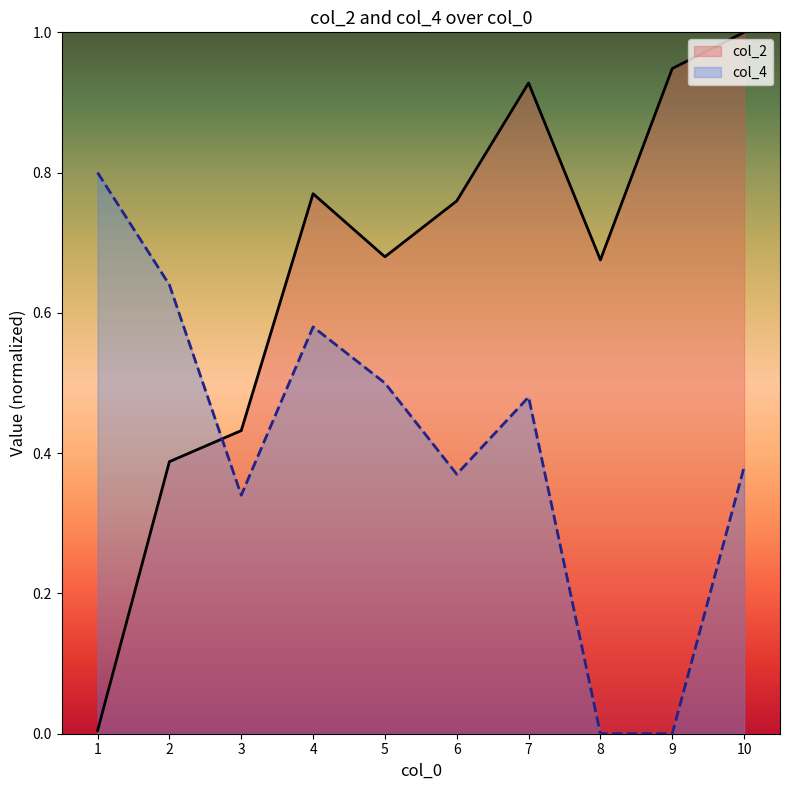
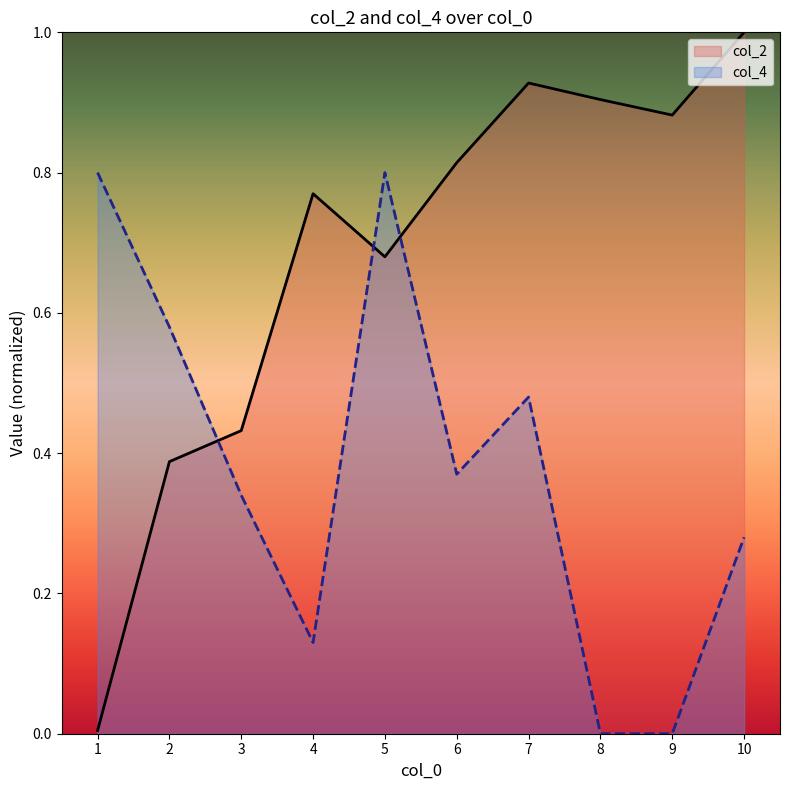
col_4, 2: 0.64 -> 0.58
col_4, 4: 0.58 -> 0.13
col_4, 5: 0.5 -> 0.8
col_2, 6: 0.76 -> 0.81
col_2, 8: 0.68 -> 0.90
col_2, 9: 0.95 -> 0.88
col_4, 10: 0.38 -> 0.28
